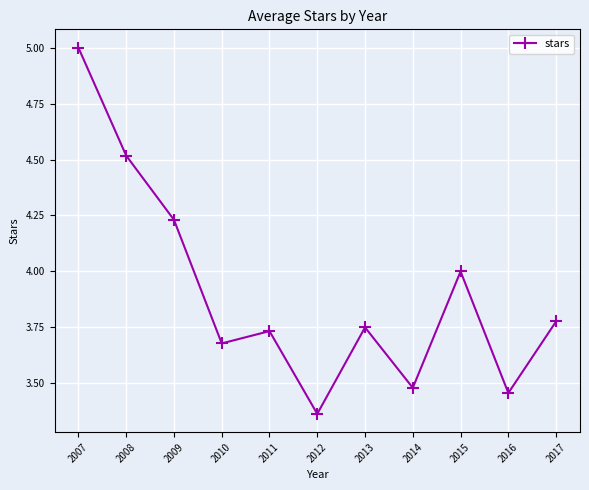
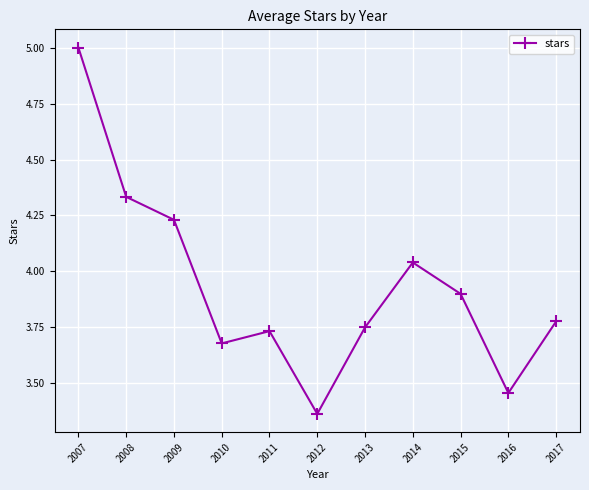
2008: 4.52 -> 4.33
2014: 3.48 -> 4.04
2015: 4.0 -> 3.9
